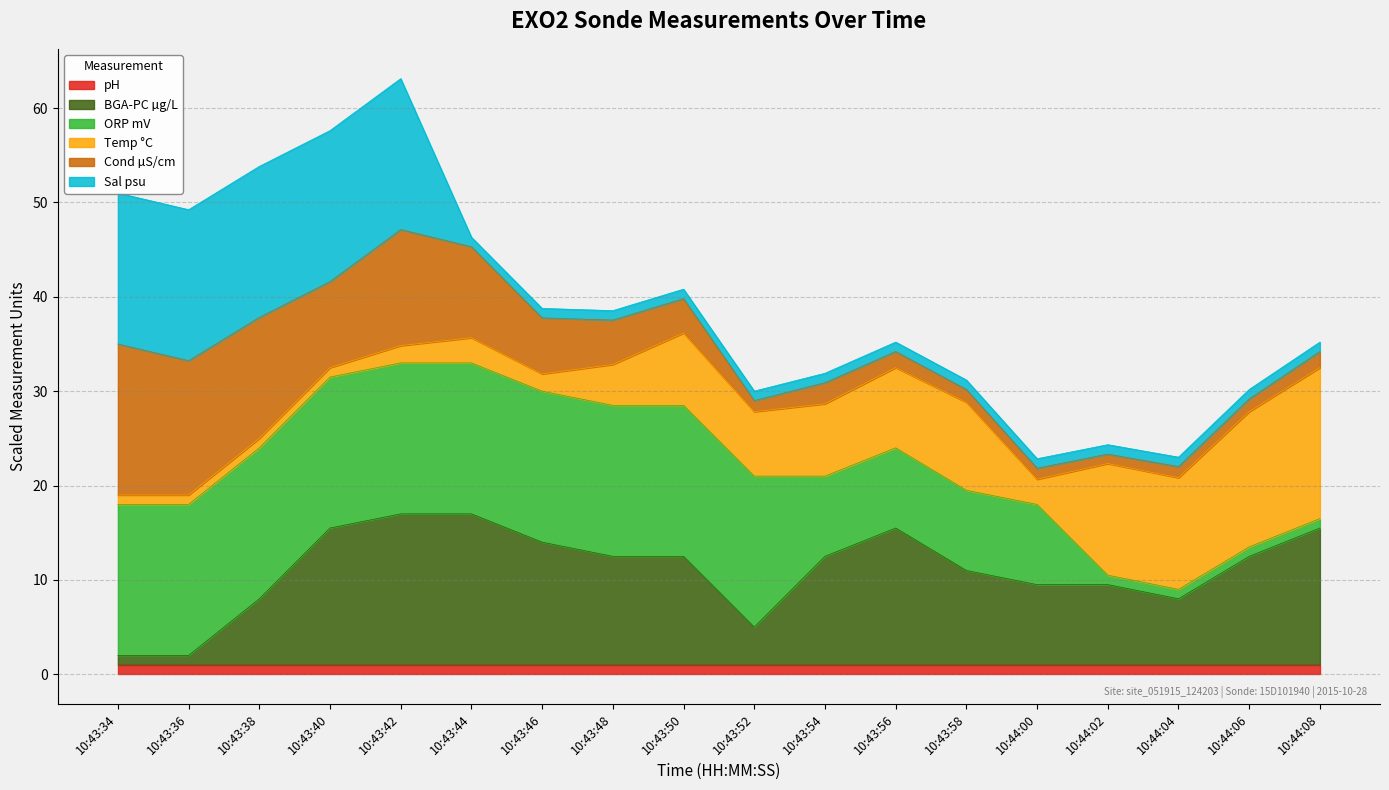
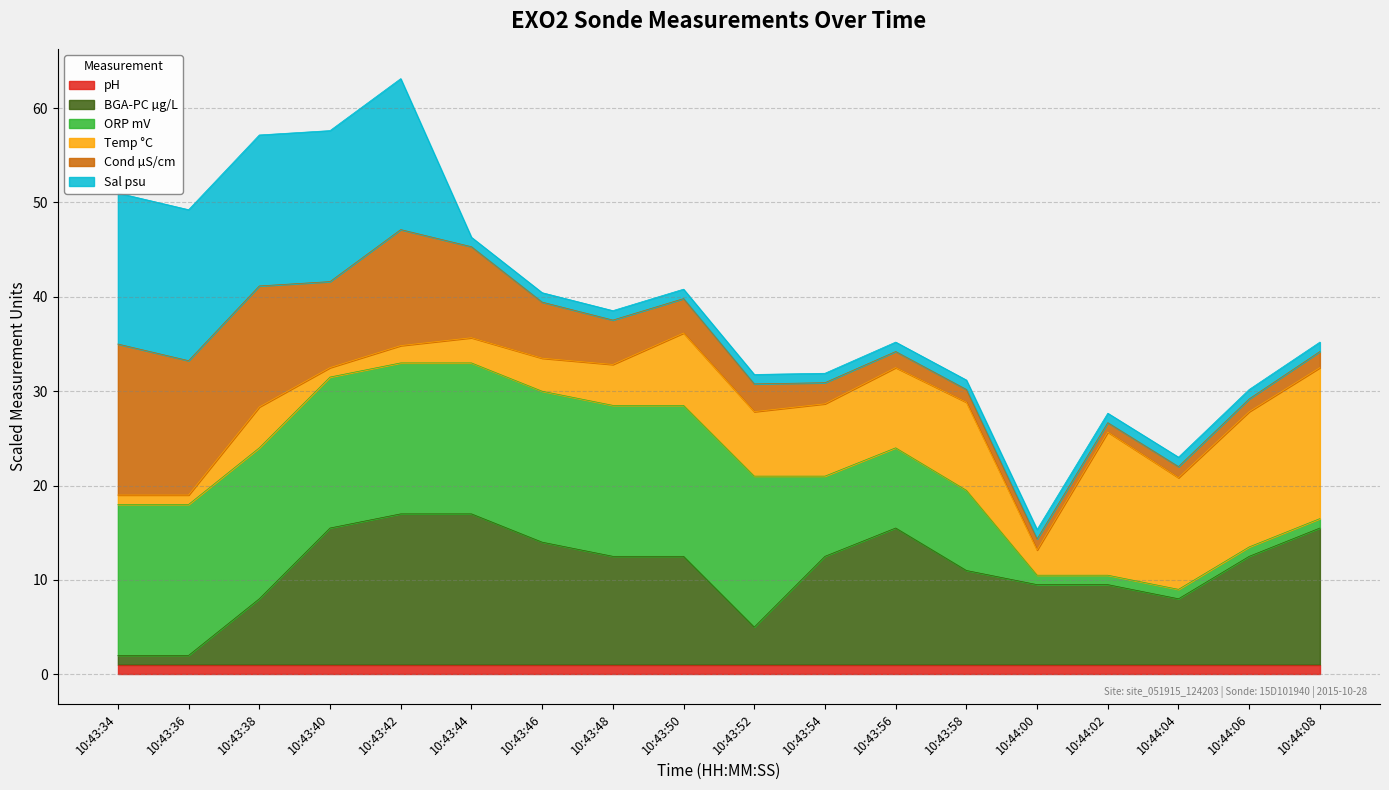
Temp °C, 10:43:38: 1 -> 4
Temp °C, 10:43:46: 2 -> 4
Cond µS/cm, 10:43:52: 1 -> 3
ORP mV, 10:44:00: 9 -> 1
Temp °C, 10:44:02: 12 -> 15
